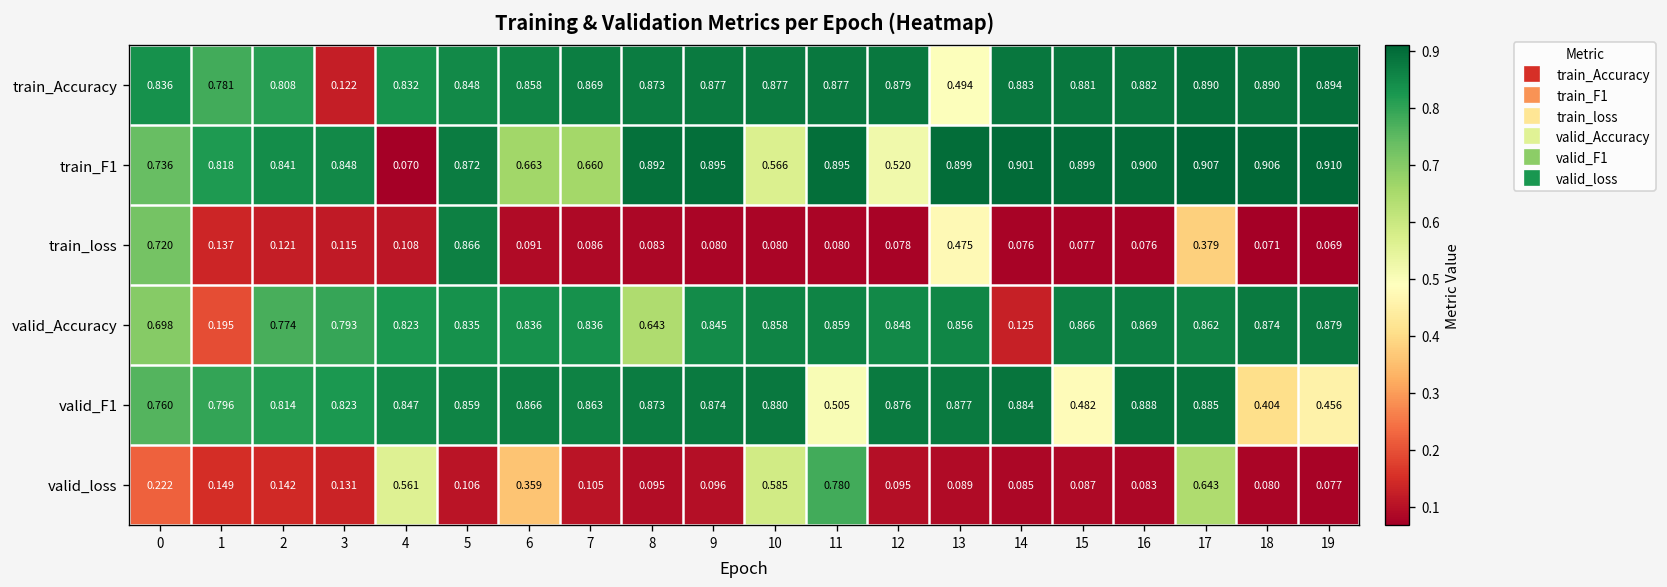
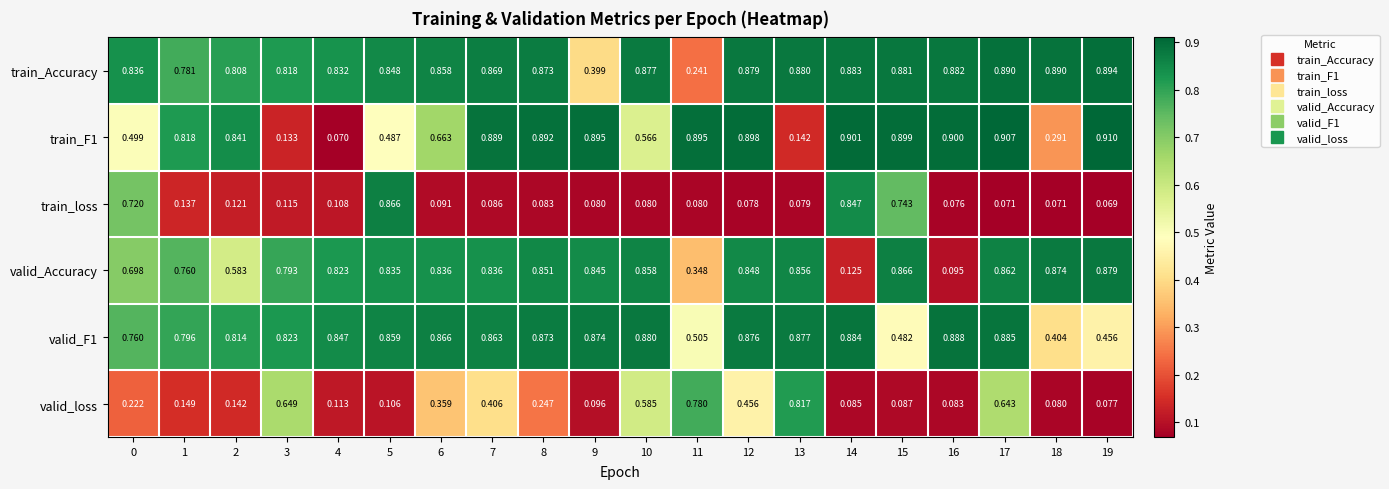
train_Accuracy, 3: 0.122 -> 0.818
train_Accuracy, 9: 0.877 -> 0.399
train_Accuracy, 11: 0.877 -> 0.241
train_Accuracy, 13: 0.494 -> 0.880
train_F1, 0: 0.736 -> 0.499
train_F1, 3: 0.848 -> 0.133
train_F1, 5: 0.872 -> 0.487
train_F1, 7: 0.660 -> 0.889
train_F1, 12: 0.520 -> 0.898
train_F1, 13: 0.899 -> 0.142
train_F1, 18: 0.906 -> 0.291
train_loss, 13: 0.475 -> 0.079
train_loss, 14: 0.076 -> 0.847
train_loss, 15: 0.077 -> 0.743
train_loss, 17: 0.379 -> 0.071
valid_Accuracy, 1: 0.195 -> 0.760
valid_Accuracy, 2: 0.774 -> 0.583
valid_Accuracy, 8: 0.643 -> 0.851
valid_Accuracy, 11: 0.859 -> 0.348
valid_Accuracy, 16: 0.869 -> 0.095
valid_loss, 3: 0.131 -> 0.649
valid_loss, 4: 0.561 -> 0.113
valid_loss, 7: 0.105 -> 0.406
valid_loss, 8: 0.095 -> 0.247
valid_loss, 12: 0.095 -> 0.456
valid_loss, 13: 0.089 -> 0.817
